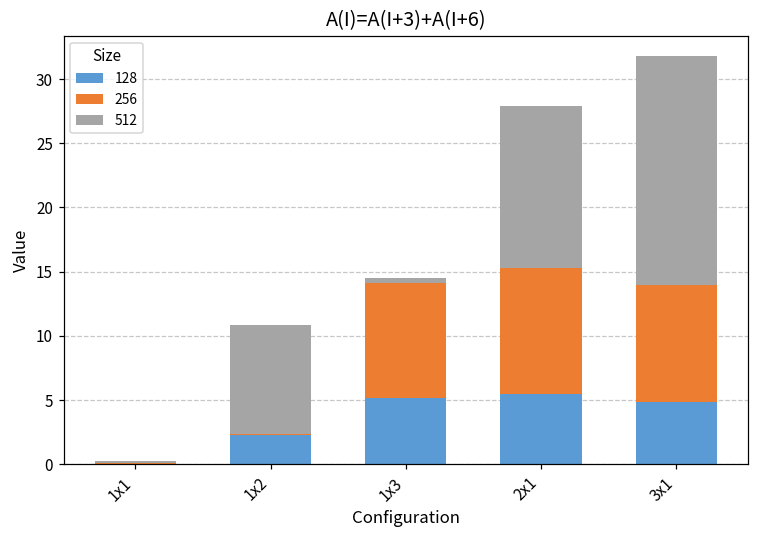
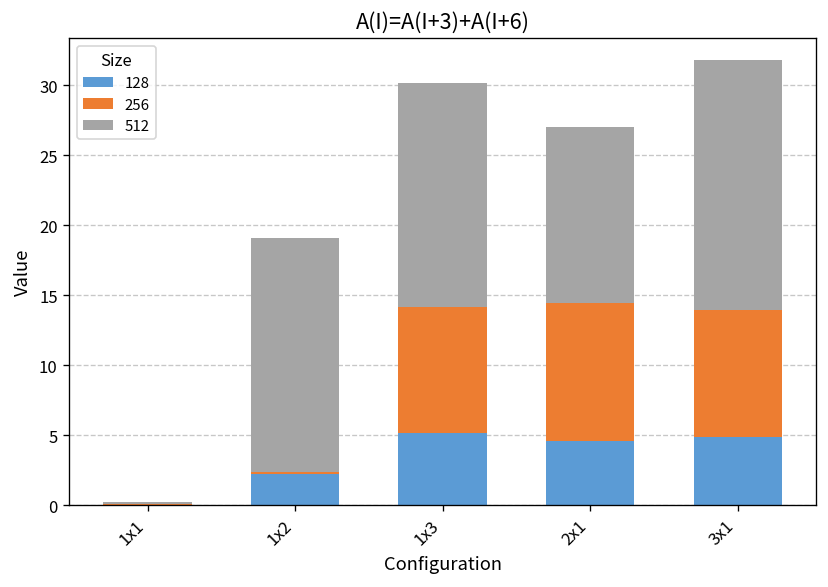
512, 1x2: 8.5 -> 16.7
512, 1x3: 0.4 -> 16.0
128, 2x1: 5.5 -> 4.6
